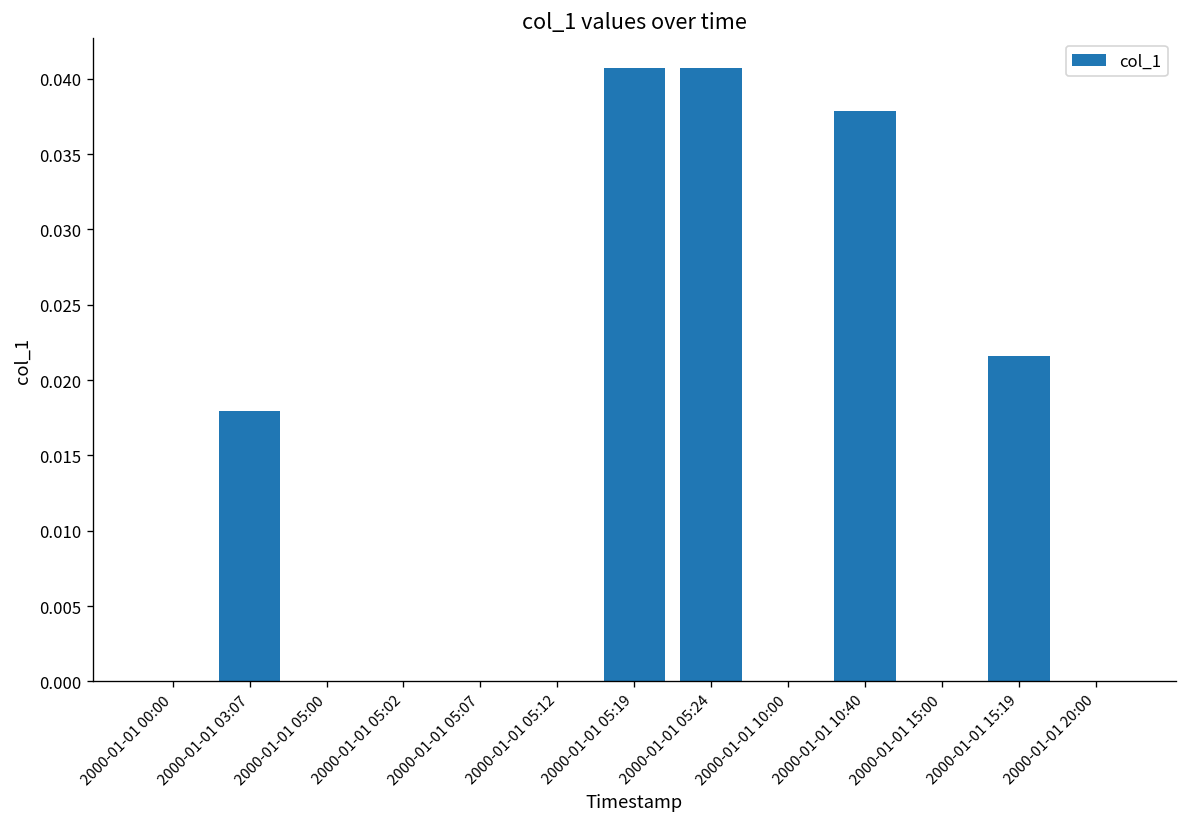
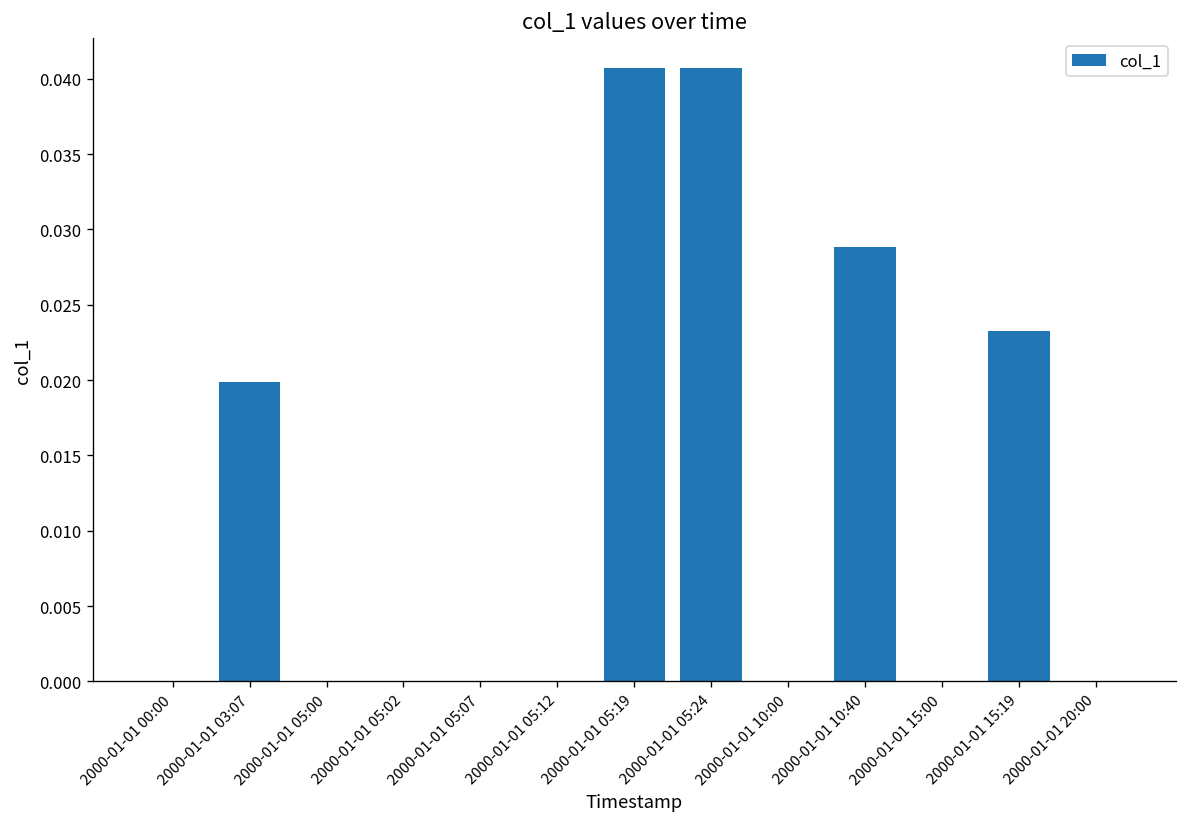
2000-01-01 03:07: 0.0179 -> 0.0199
2000-01-01 10:40: 0.0379 -> 0.0288
2000-01-01 15:19: 0.0216 -> 0.0232
